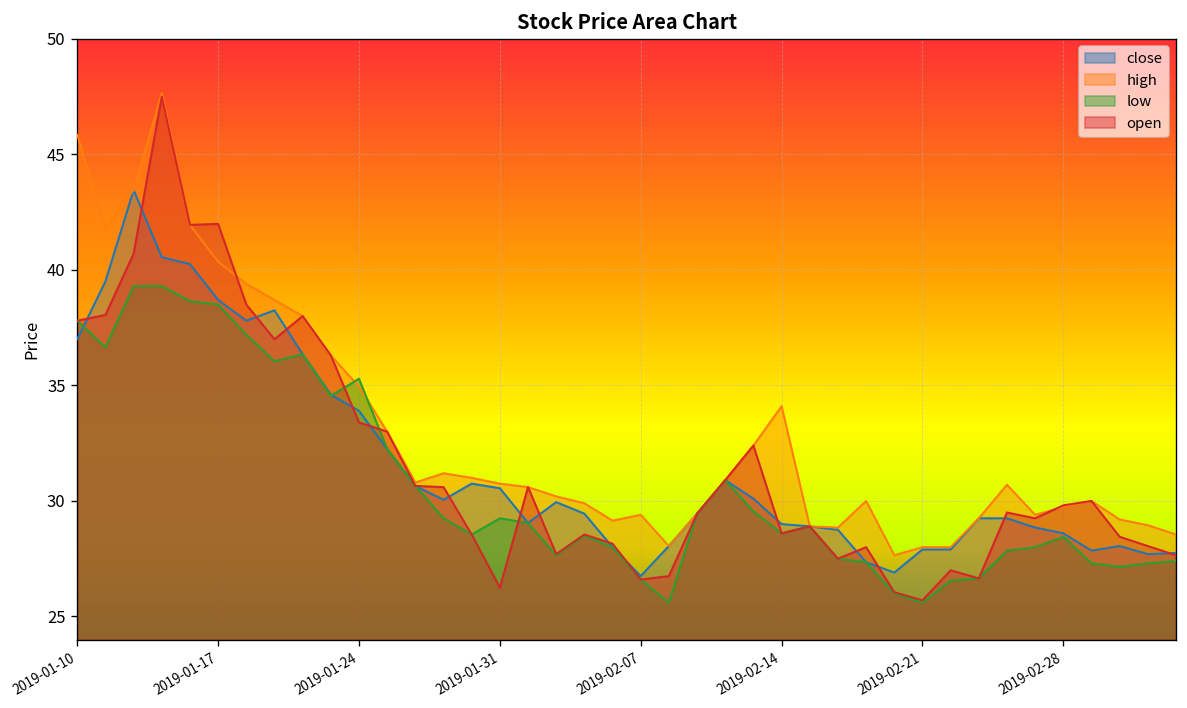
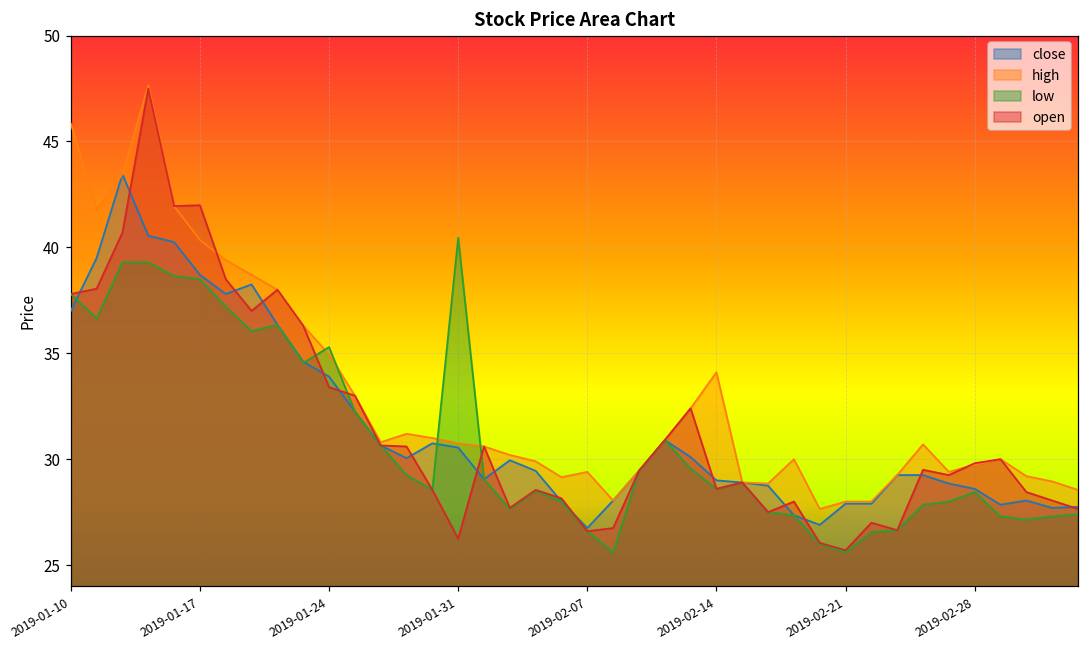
low, 2019-01-31: 29.3 -> 40.5
